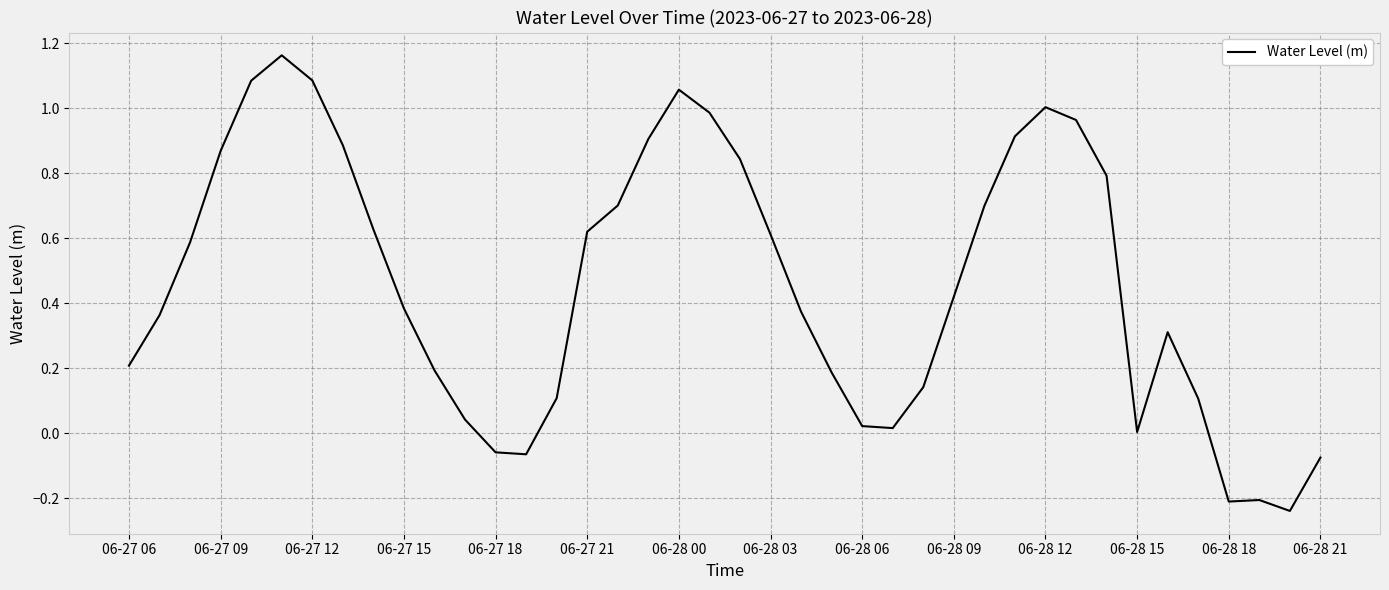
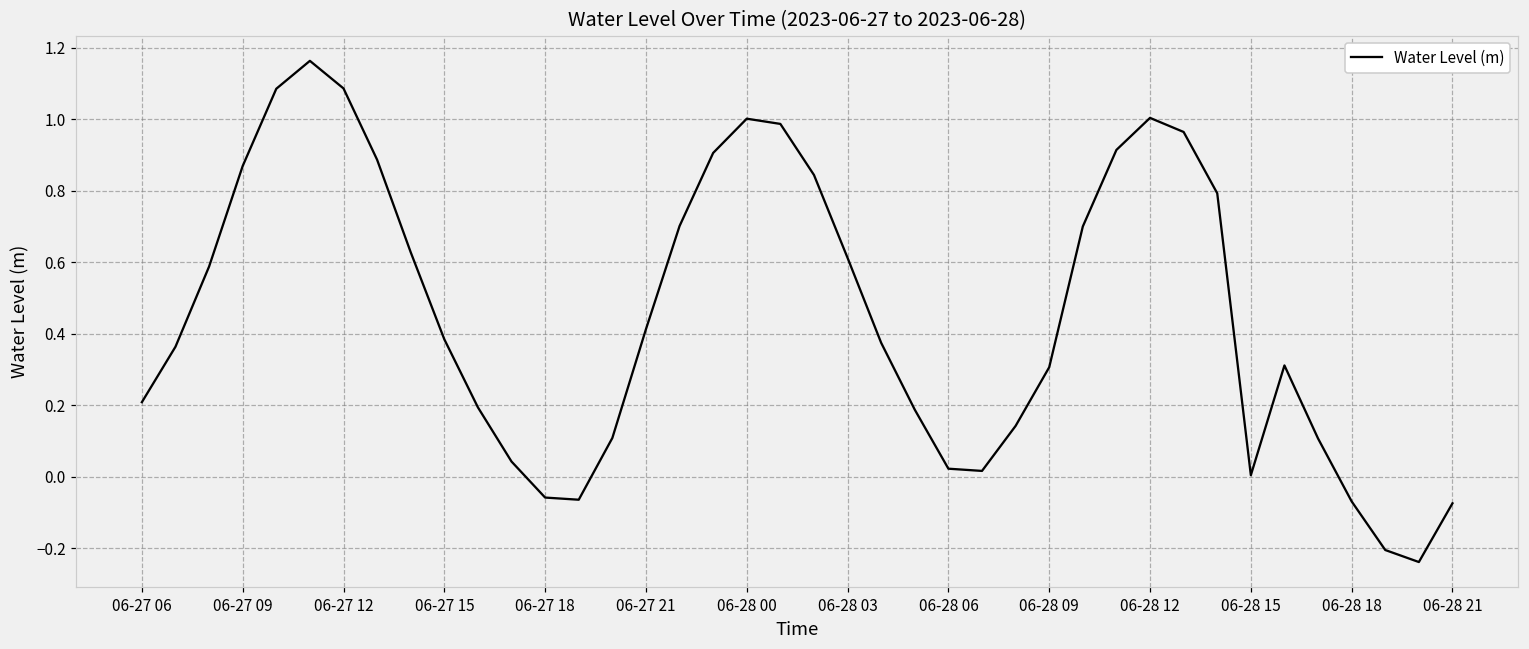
06-27 21: 0.62 -> 0.41
06-28 00: 1.06 -> 1.00
06-28 09: 0.42 -> 0.31
06-28 18: -0.21 -> -0.07
